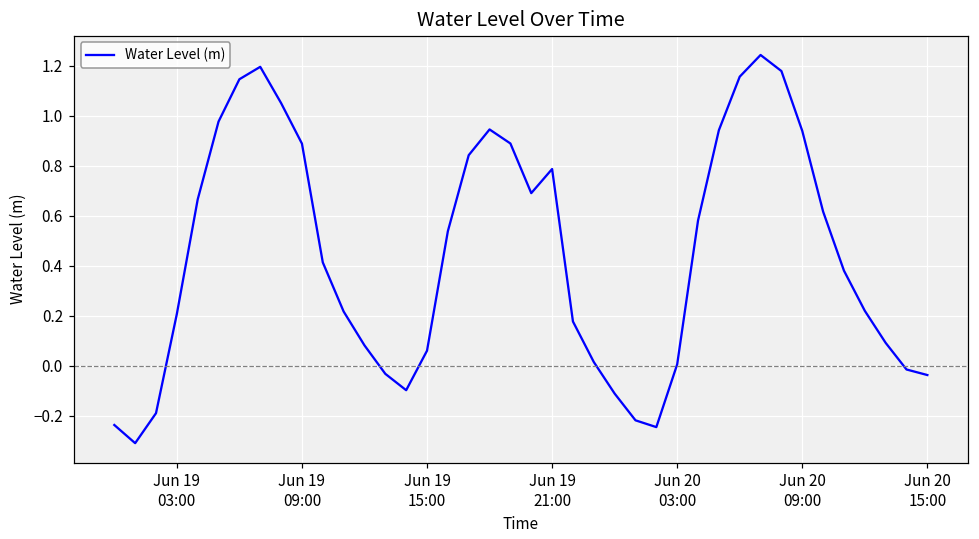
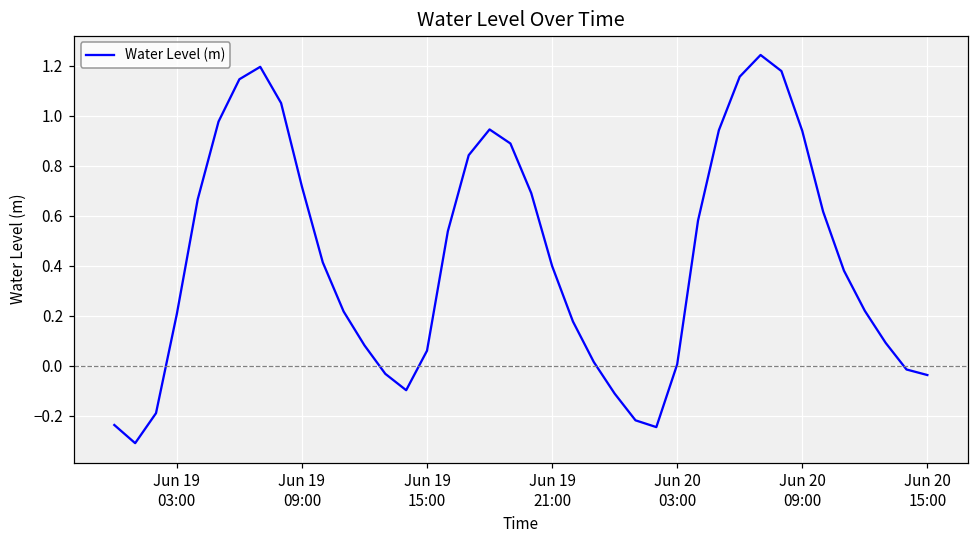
Jun 19 09:00: 0.89 -> 0.72
Jun 19 21:00: 0.79 -> 0.40
